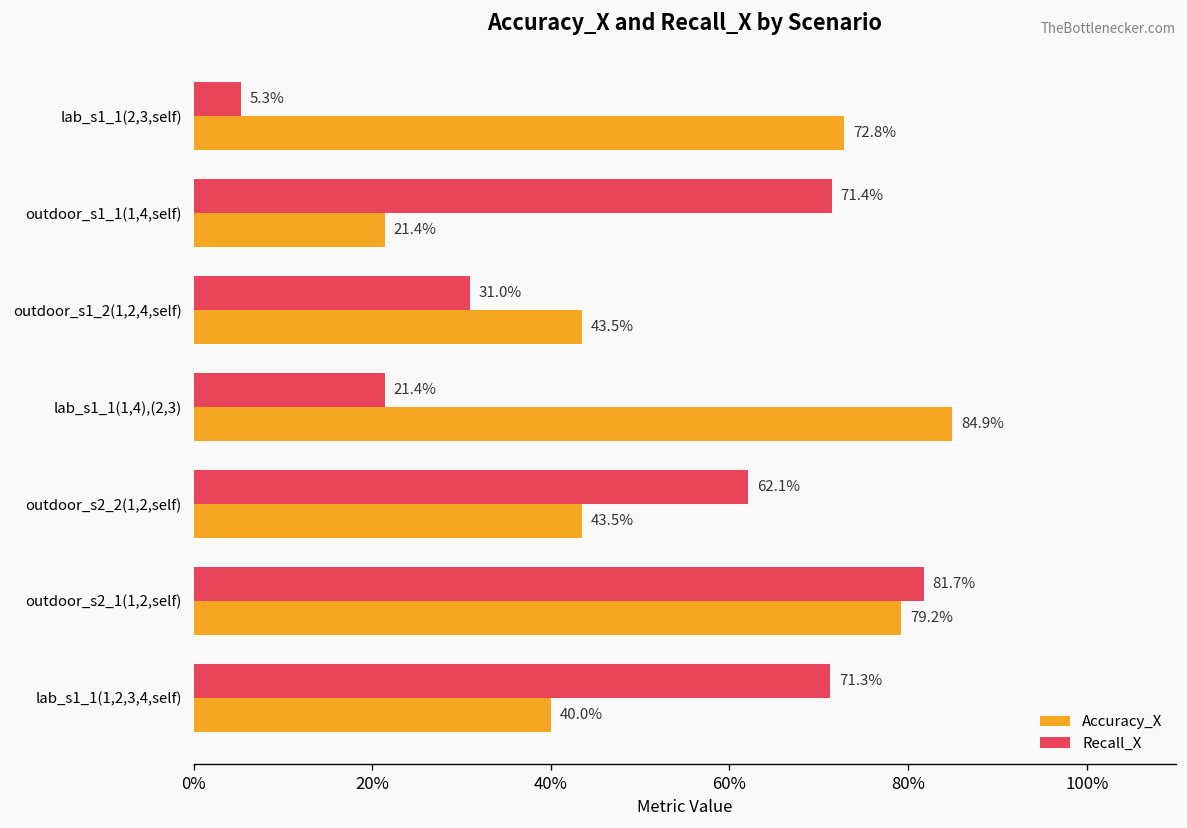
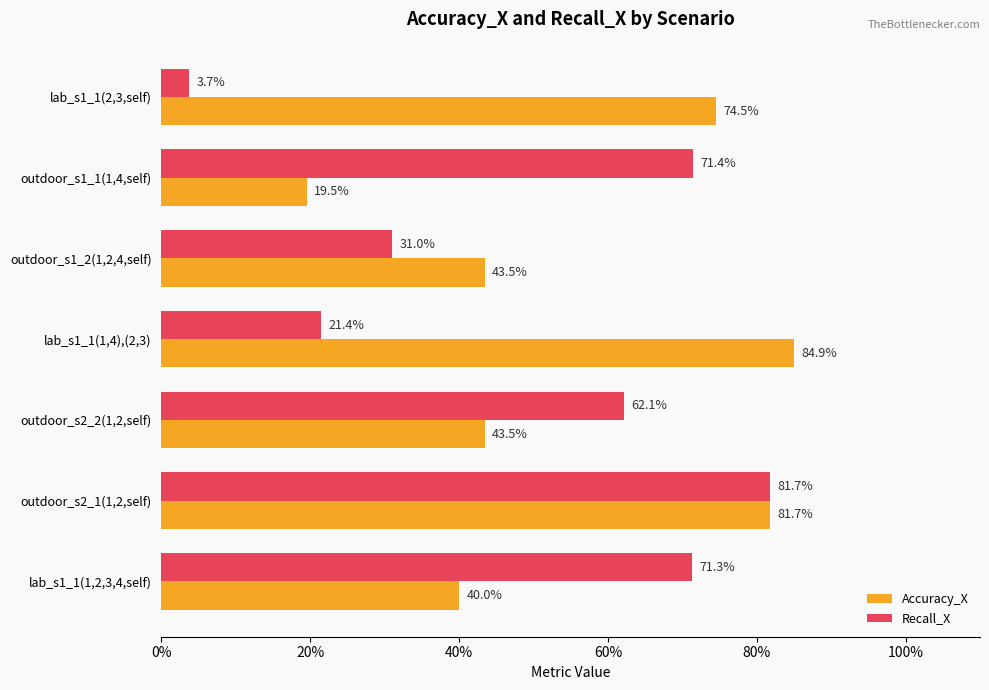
Recall_X, lab_s1_1(2,3,self): 5.3% -> 3.7%
Accuracy_X, lab_s1_1(2,3,self): 72.8% -> 74.5%
Accuracy_X, outdoor_s1_1(1,4,self): 21.4% -> 19.5%
Accuracy_X, outdoor_s2_1(1,2,self): 79.2% -> 81.7%
